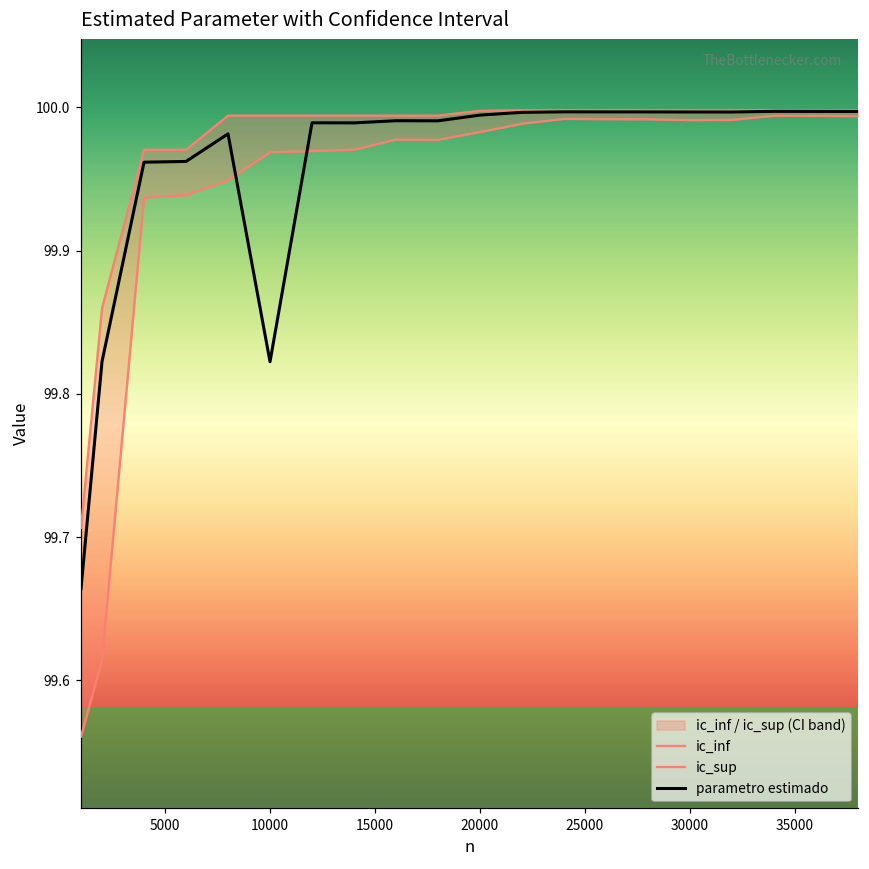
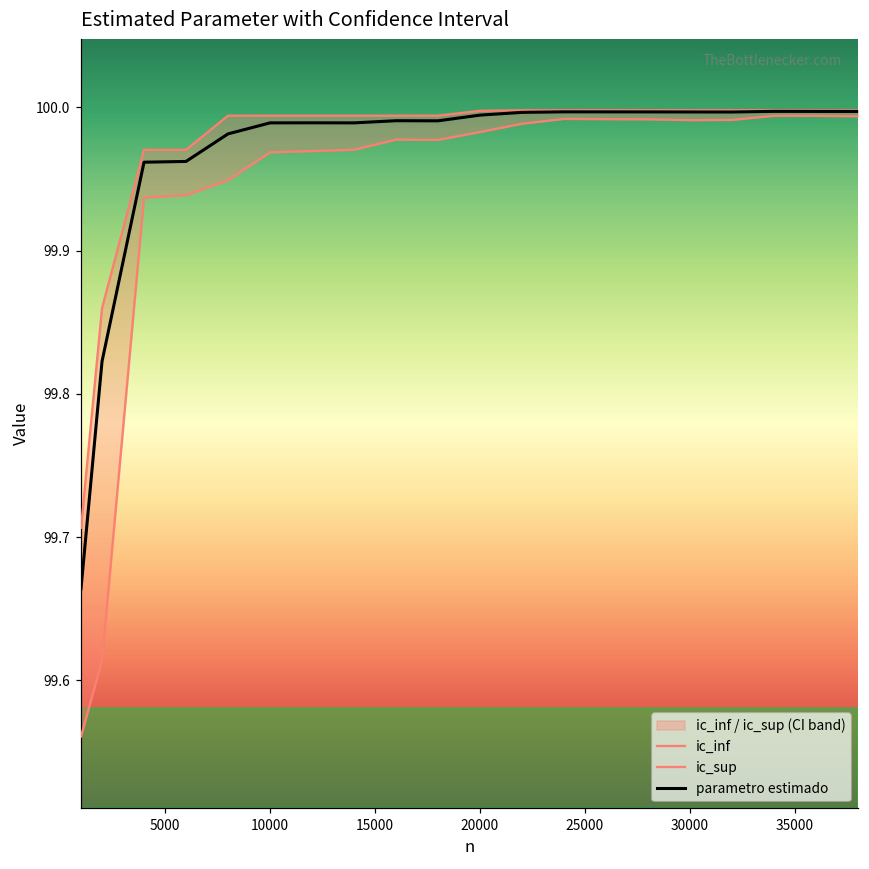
parametro estimado, 10000: 99.822 -> 99.989
